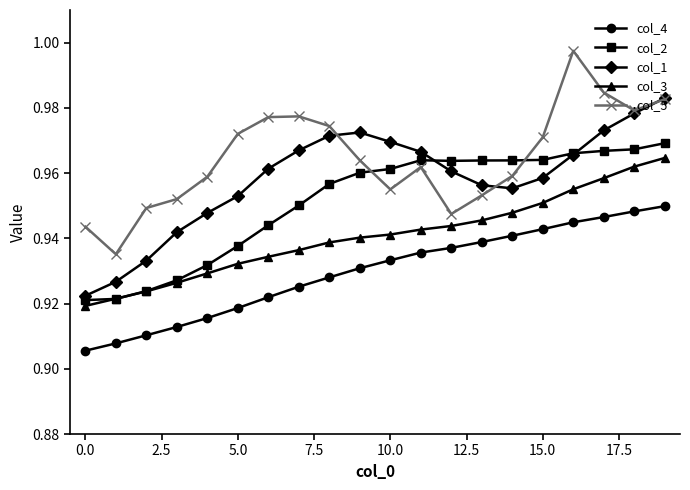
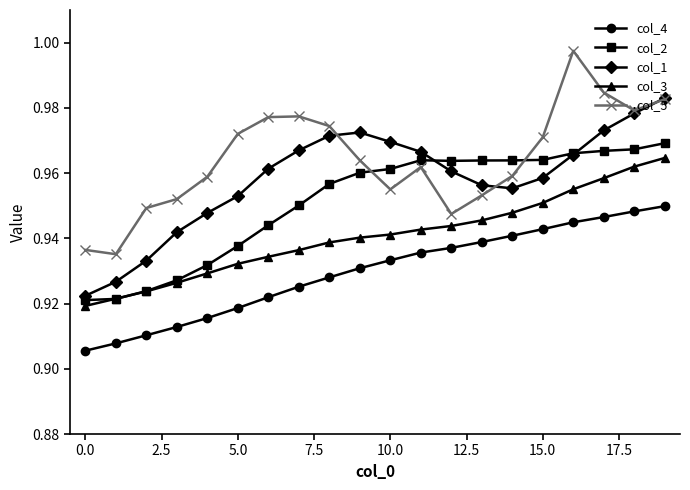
col_5, 0.0: 0.944 -> 0.936
